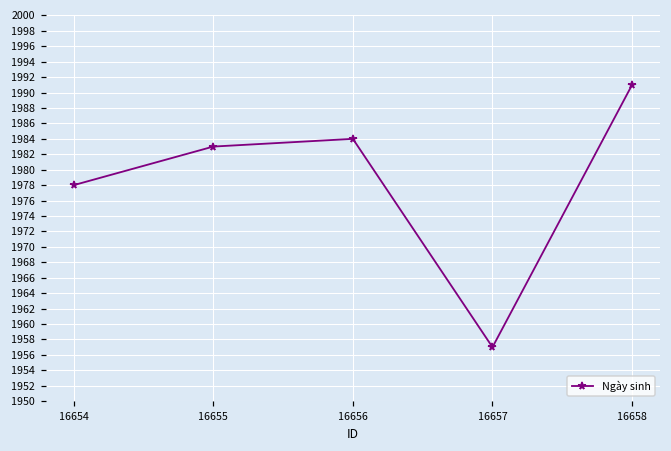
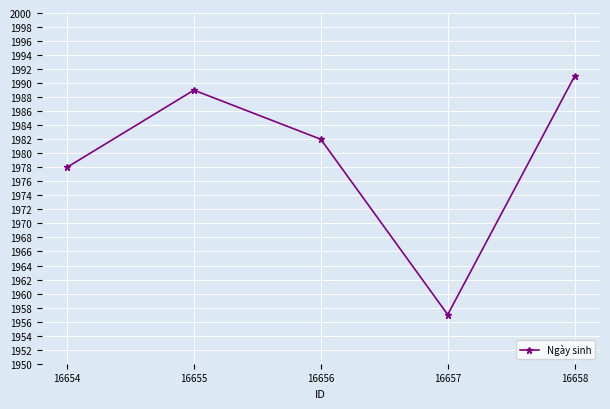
16655: 1983 -> 1989
16656: 1984 -> 1982
